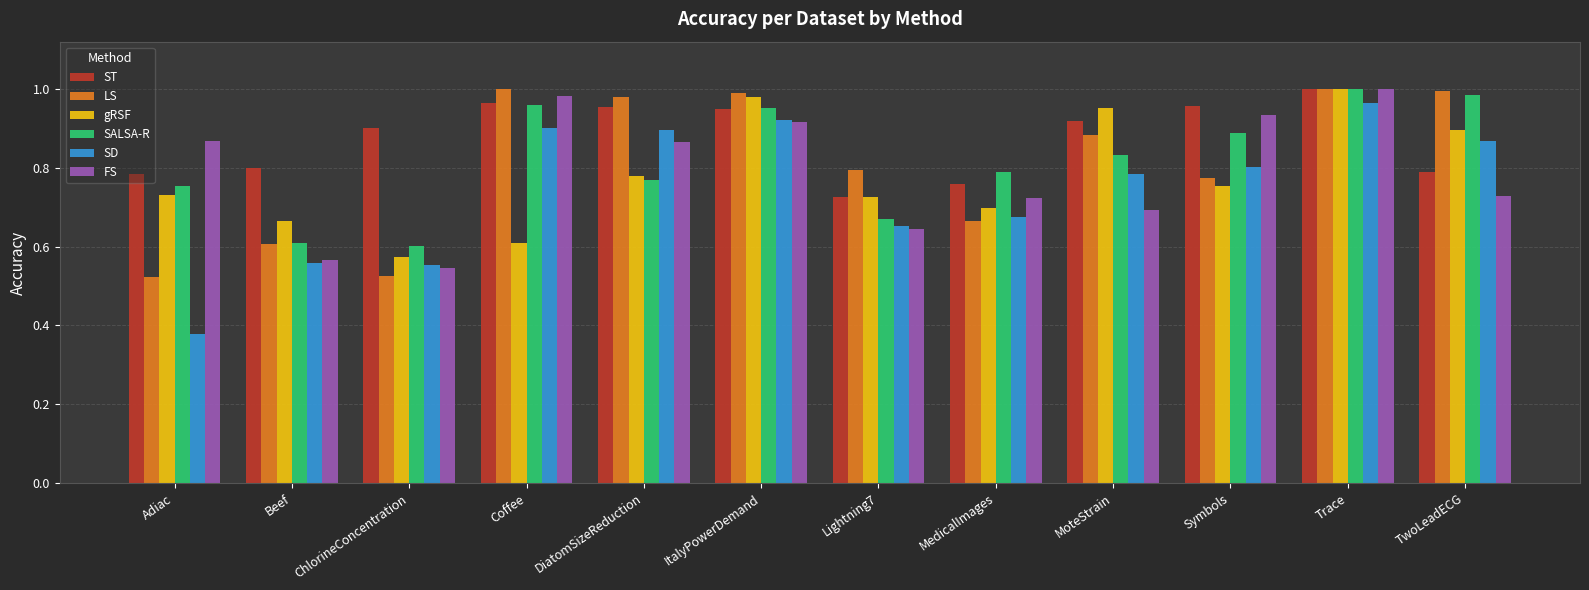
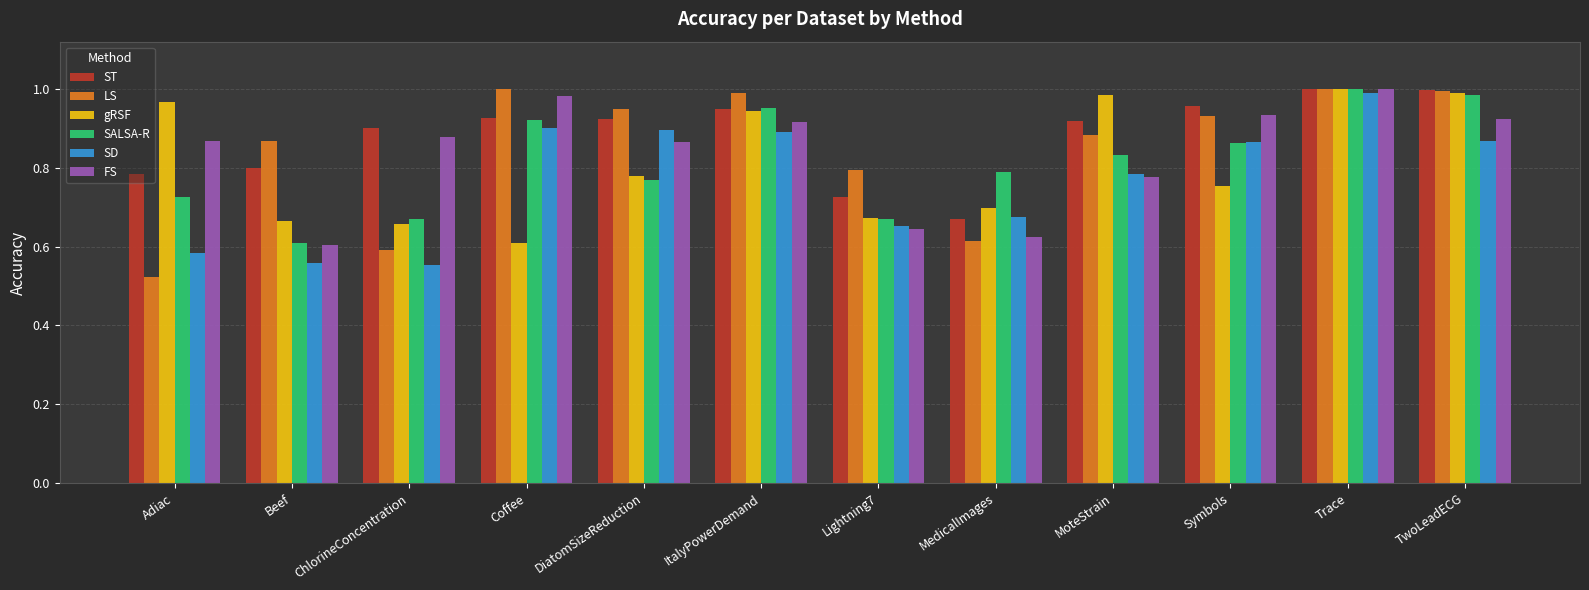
gRSF, Adiac: 0.73 -> 0.97
SALSA-R, Adiac: 0.75 -> 0.73
SD, Adiac: 0.38 -> 0.58
LS, Beef: 0.61 -> 0.87
FS, Beef: 0.57 -> 0.60
LS, ChlorineConcentration: 0.53 -> 0.59
gRSF, ChlorineConcentration: 0.57 -> 0.66
SALSA-R, ChlorineConcentration: 0.60 -> 0.67
FS, ChlorineConcentration: 0.55 -> 0.88
ST, Coffee: 0.96 -> 0.93
SALSA-R, Coffee: 0.96 -> 0.92
ST, DiatomSizeReduction: 0.95 -> 0.93
LS, DiatomSizeReduction: 0.98 -> 0.95
gRSF, ItalyPowerDemand: 0.98 -> 0.94
SD, ItalyPowerDemand: 0.92 -> 0.89
gRSF, Lightning7: 0.73 -> 0.67
ST, MedicalImages: 0.76 -> 0.67
LS, MedicalImages: 0.66 -> 0.62
FS, MedicalImages: 0.72 -> 0.62
gRSF, MoteStrain: 0.95 -> 0.98
FS, MoteStrain: 0.69 -> 0.78
LS, Symbols: 0.77 -> 0.93
SALSA-R, Symbols: 0.89 -> 0.86
SD, Symbols: 0.80 -> 0.87
SD, Trace: 0.97 -> 0.99
ST, TwoLeadECG: 0.79 -> 1.00
gRSF, TwoLeadECG: 0.90 -> 0.99
FS, TwoLeadECG: 0.73 -> 0.92
